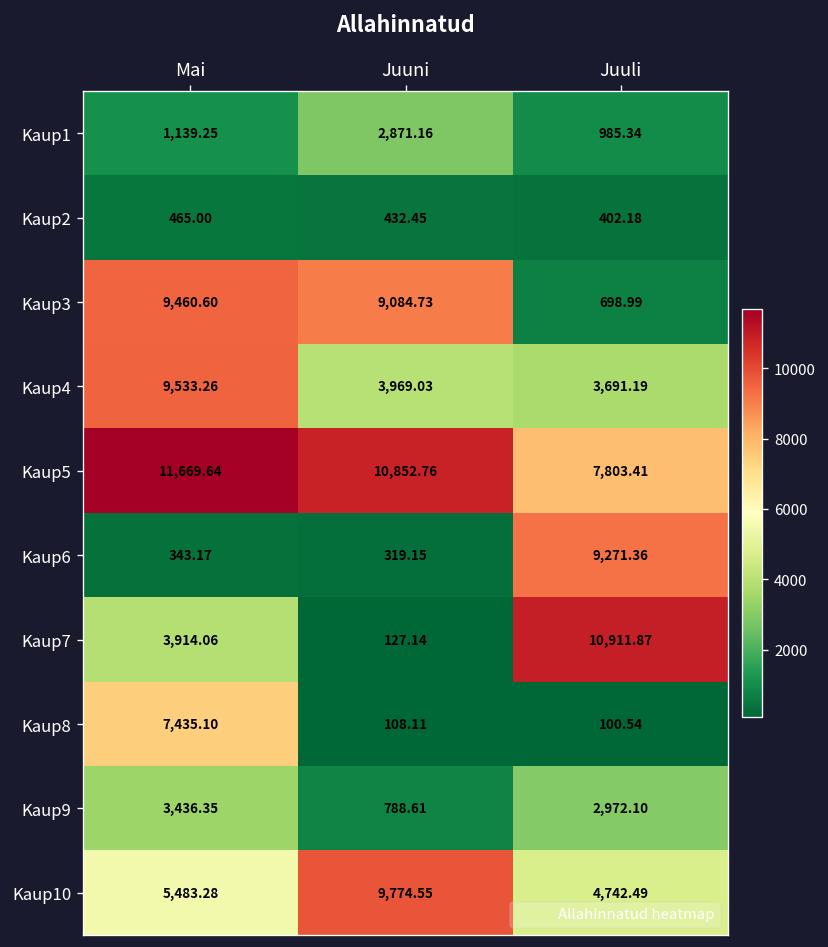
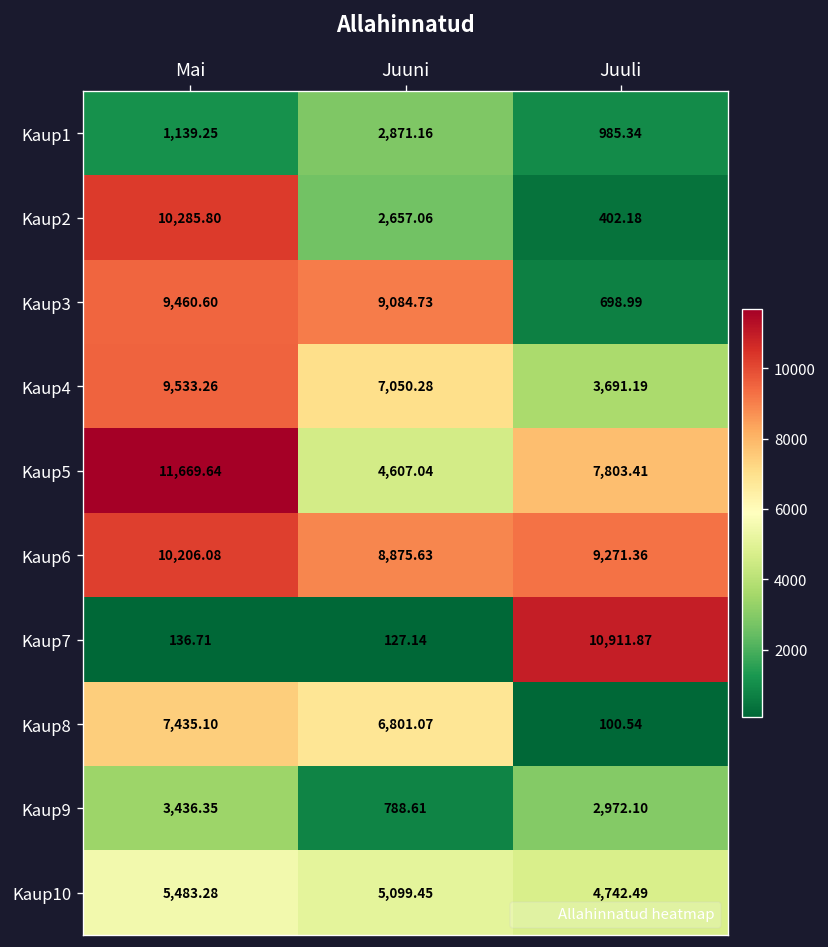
Kaup2, Mai: 465.00 -> 10,285.80
Kaup2, Juuni: 432.45 -> 2,657.06
Kaup4, Juuni: 3,969.03 -> 7,050.28
Kaup5, Juuni: 10,852.76 -> 4,607.04
Kaup6, Mai: 343.17 -> 10,206.08
Kaup6, Juuni: 319.15 -> 8,875.63
Kaup7, Mai: 3,914.06 -> 136.71
Kaup8, Juuni: 108.11 -> 6,801.07
Kaup10, Juuni: 9,774.55 -> 5,099.45
